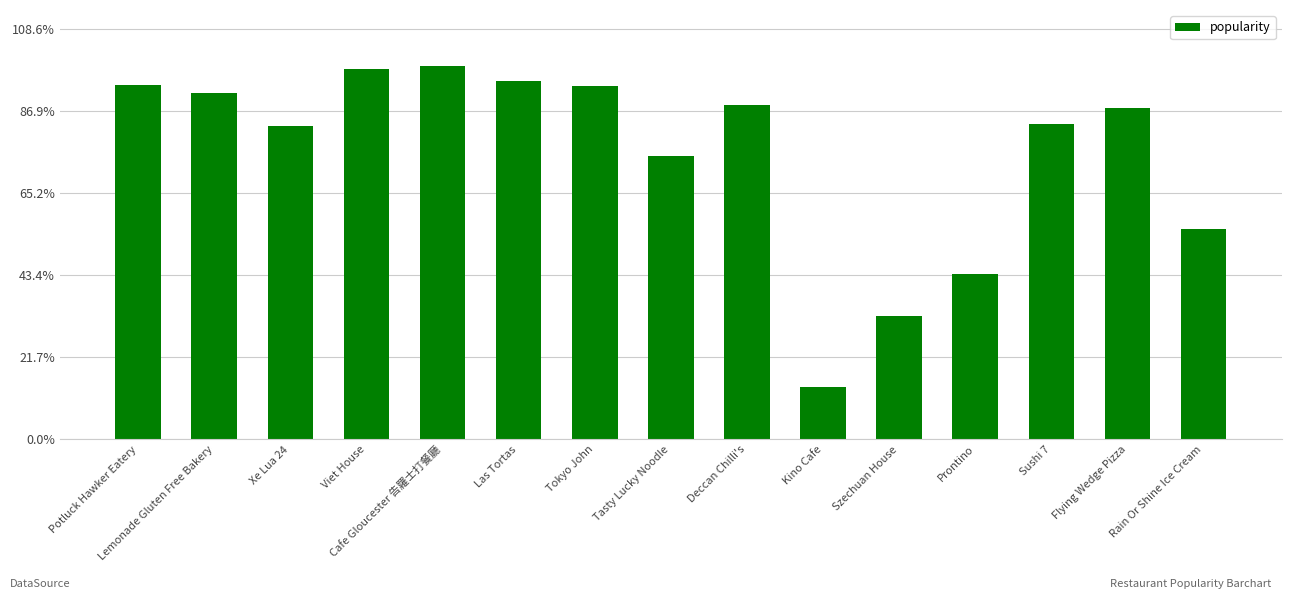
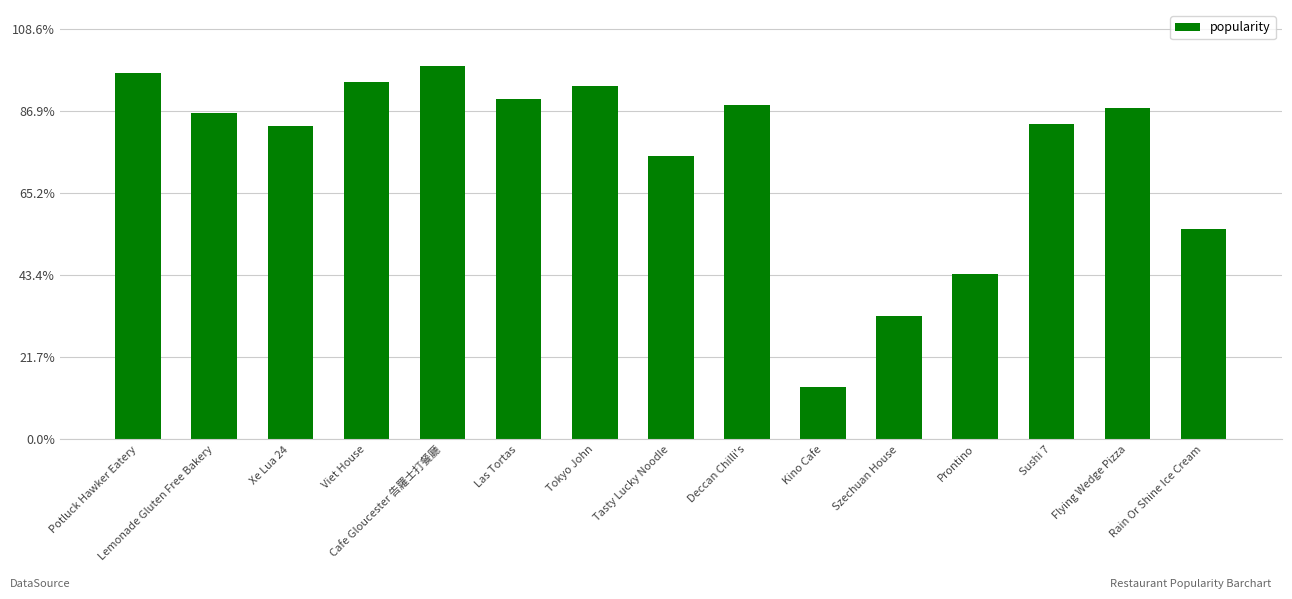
Potluck Hawker Eatery: 94% -> 97%
Lemonade Gluten Free Bakery: 92% -> 86%
Viet House: 98% -> 94%
Las Tortas: 95% -> 90%
